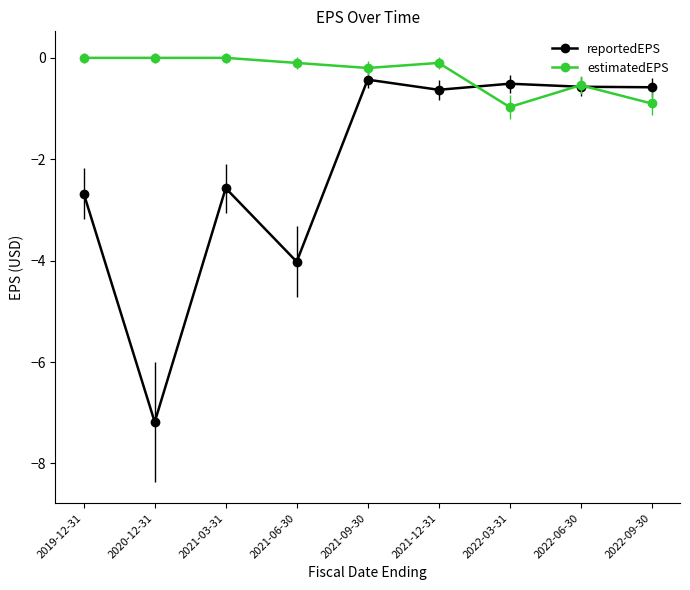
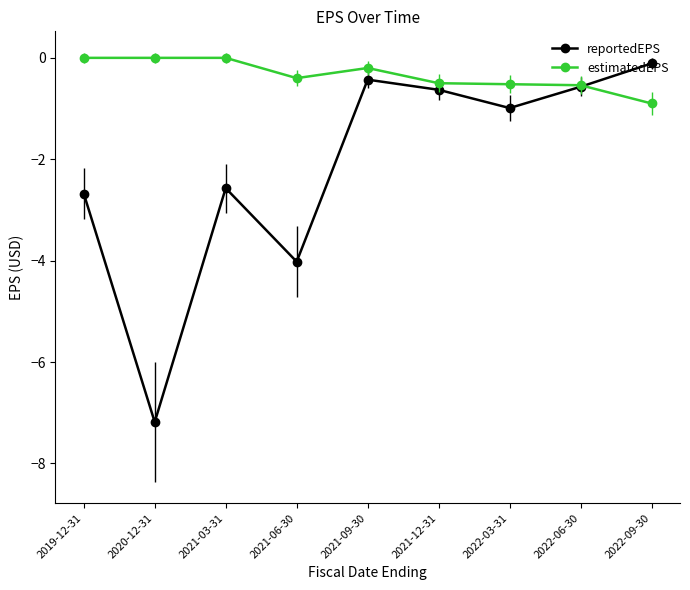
estimatedEPS, 2021-06-30: -0.1 -> -0.4
estimatedEPS, 2021-12-31: -0.1 -> -0.5
reportedEPS, 2022-03-31: -0.5 -> -1.0
estimatedEPS, 2022-03-31: -1.0 -> -0.5
reportedEPS, 2022-09-30: -0.6 -> -0.1
